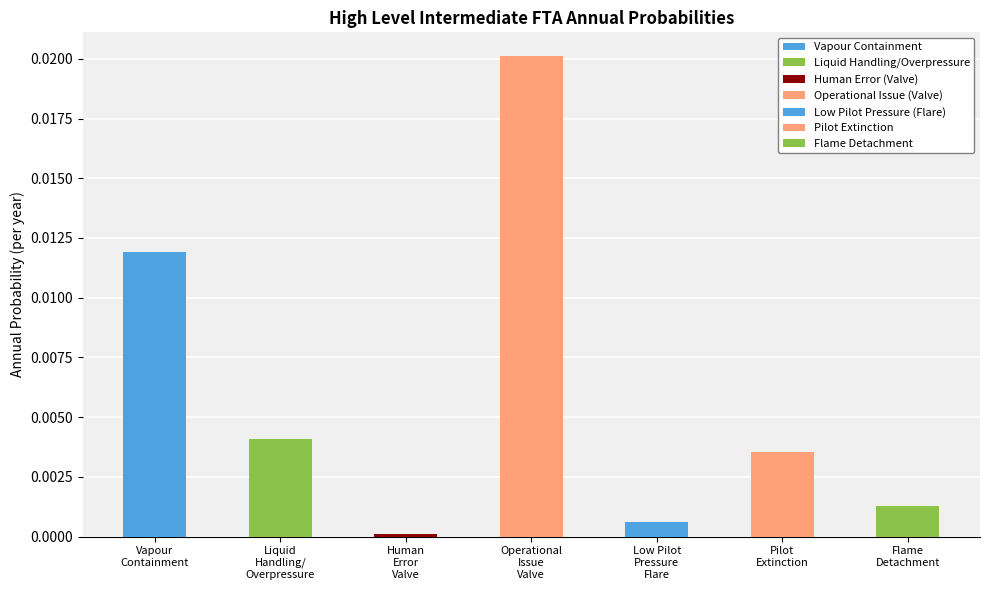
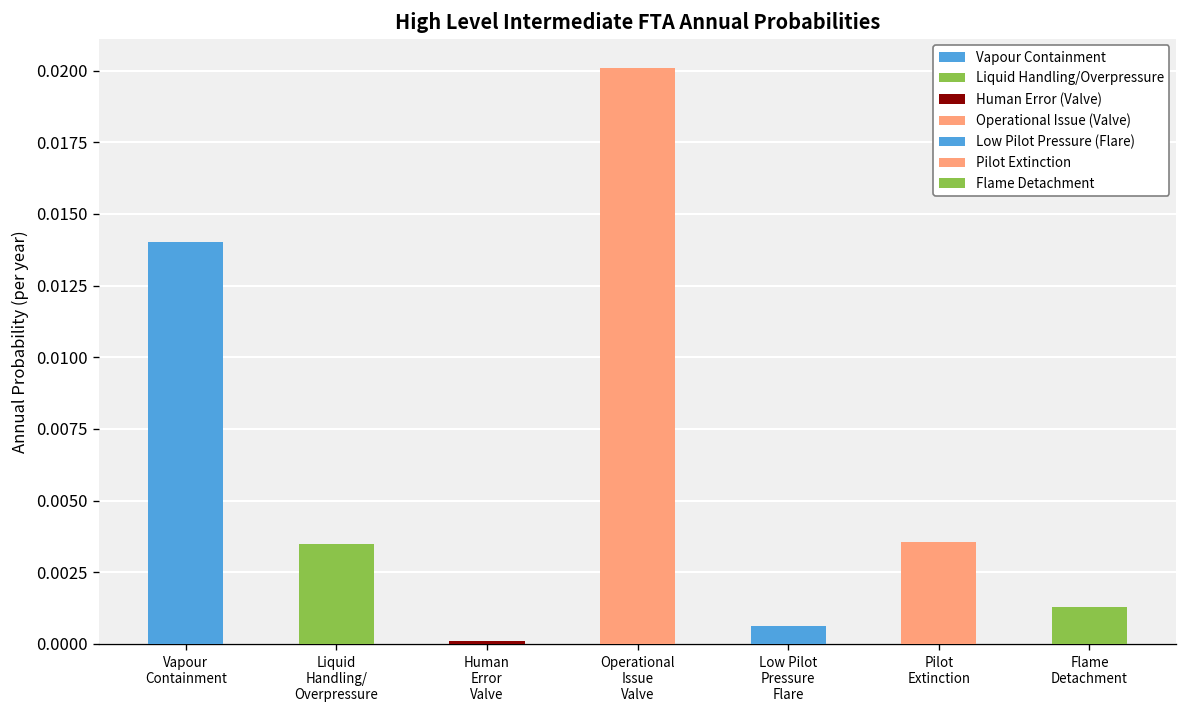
Vapour Containment: 0.0119 -> 0.0140
Liquid Handling/ Overpressure: 0.0041 -> 0.0035
